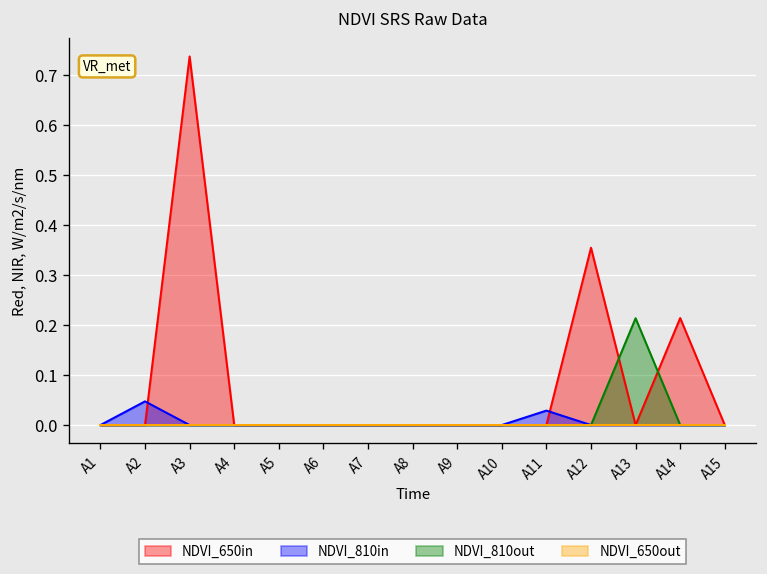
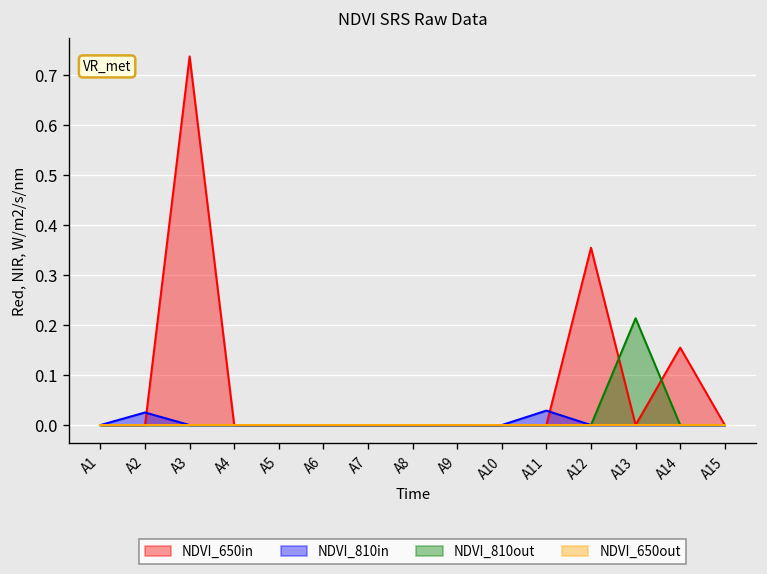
NDVI_810in, A2: 0.05 -> 0.03
NDVI_650in, A14: 0.21 -> 0.15
